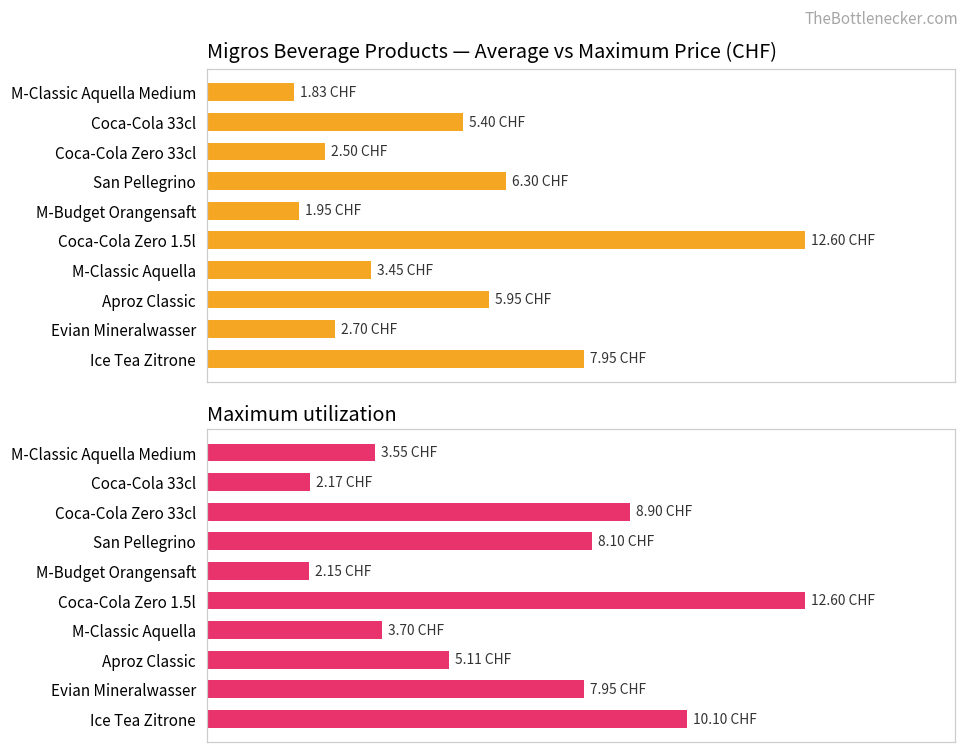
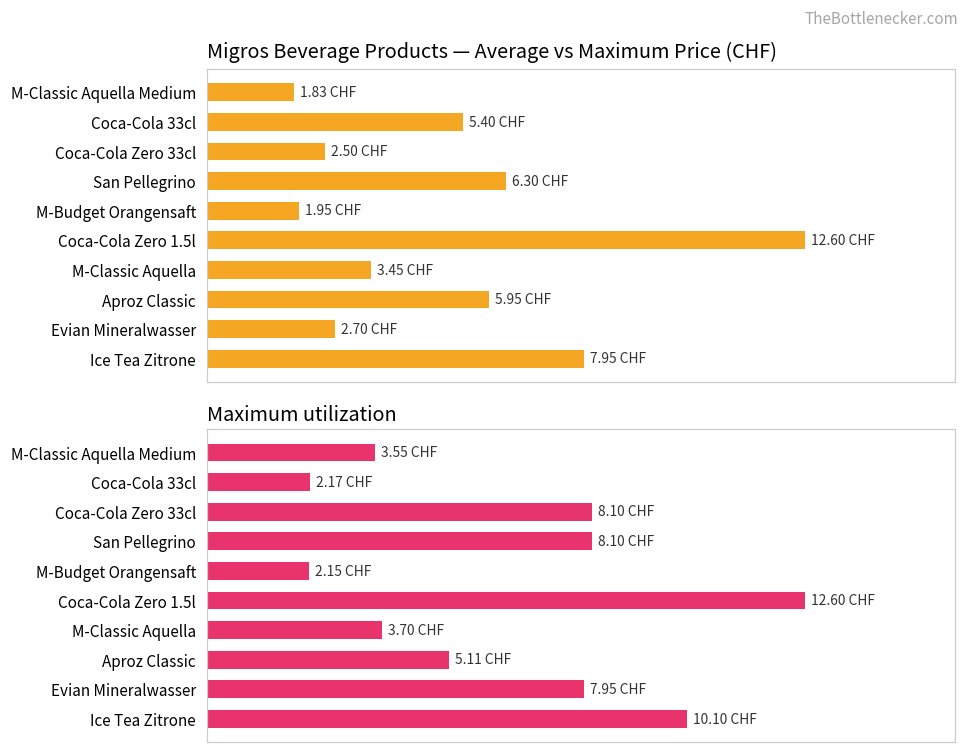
Maximum utilization, Coca-Cola Zero 33cl: 8.90 -> 8.10
